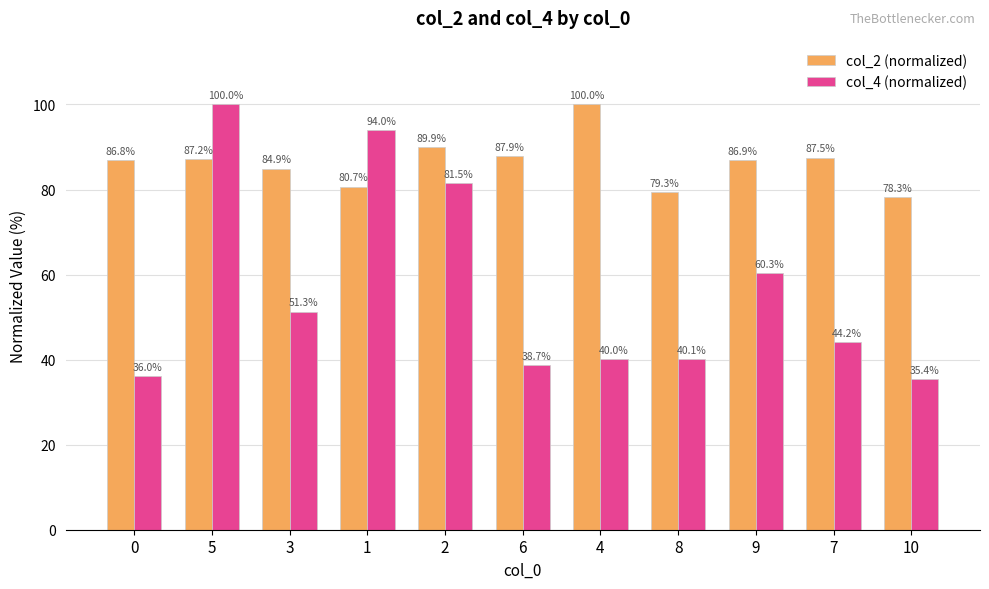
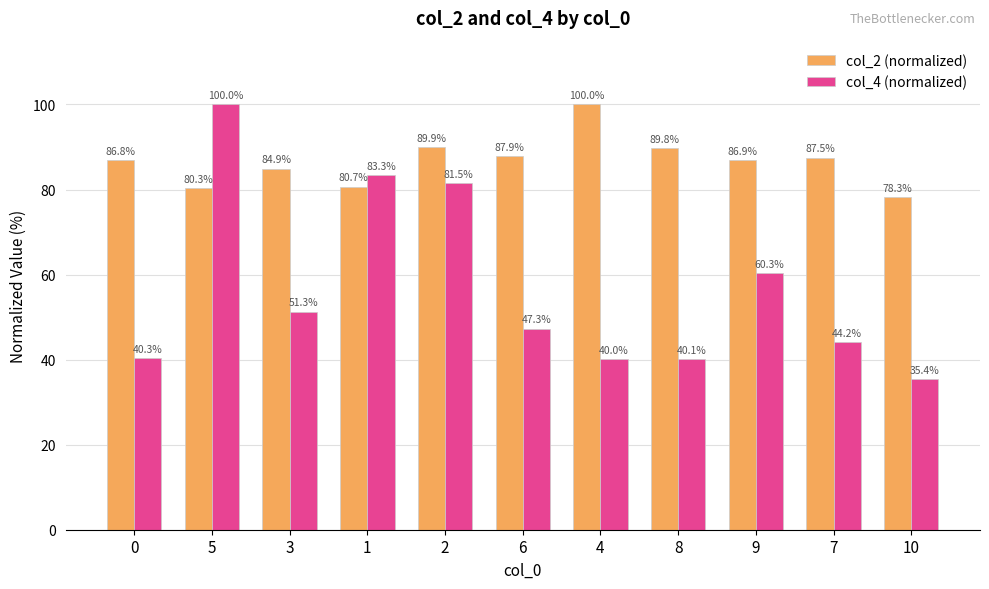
col_4 (normalized), 0: 36.0% -> 40.3%
col_2 (normalized), 5: 87.2% -> 80.3%
col_4 (normalized), 1: 94.0% -> 83.3%
col_4 (normalized), 6: 38.7% -> 47.3%
col_2 (normalized), 8: 79.3% -> 89.8%
